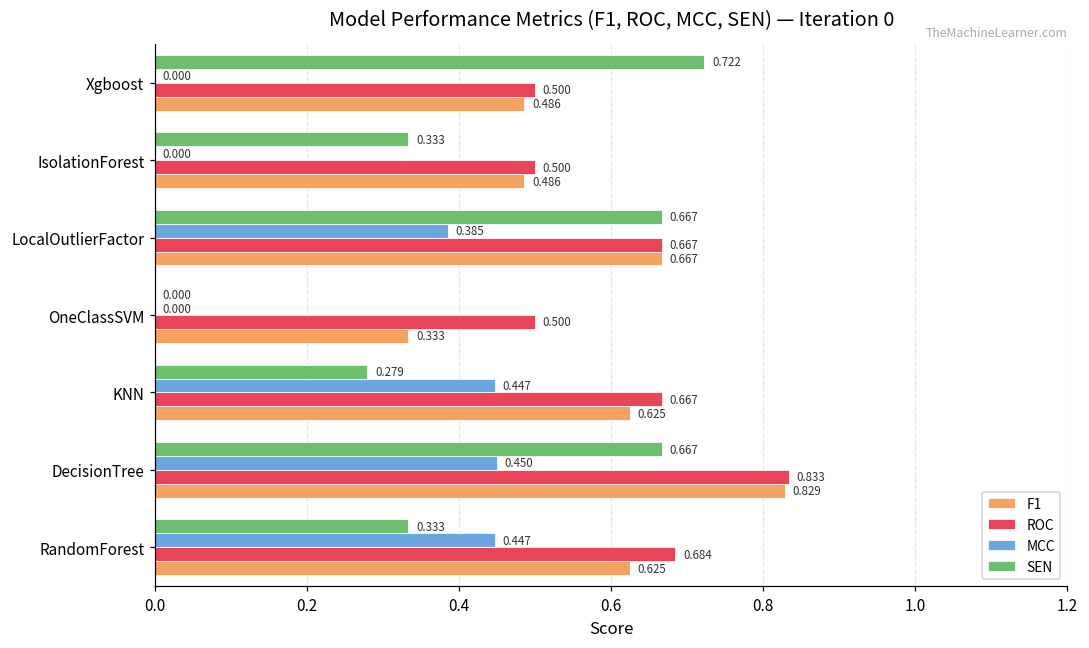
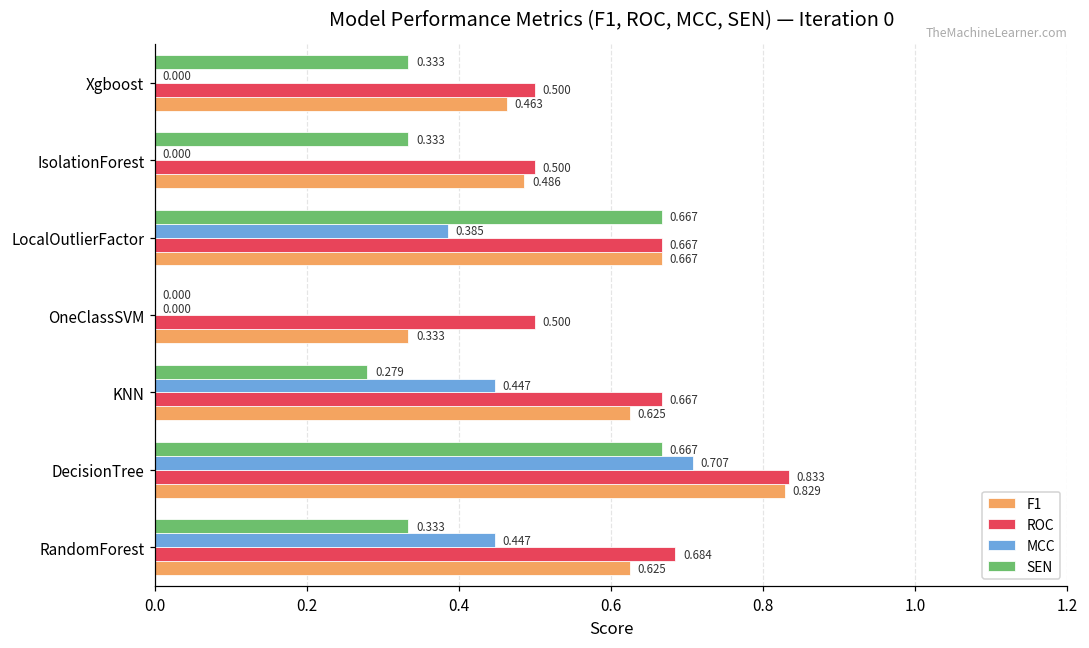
SEN, Xgboost: 0.722 -> 0.333
F1, Xgboost: 0.486 -> 0.463
MCC, DecisionTree: 0.450 -> 0.707
